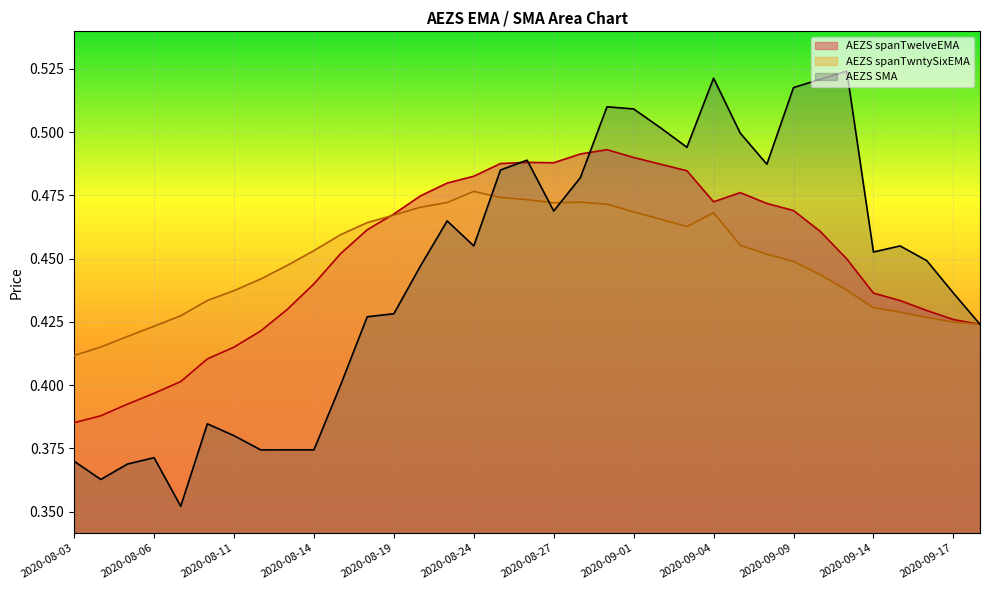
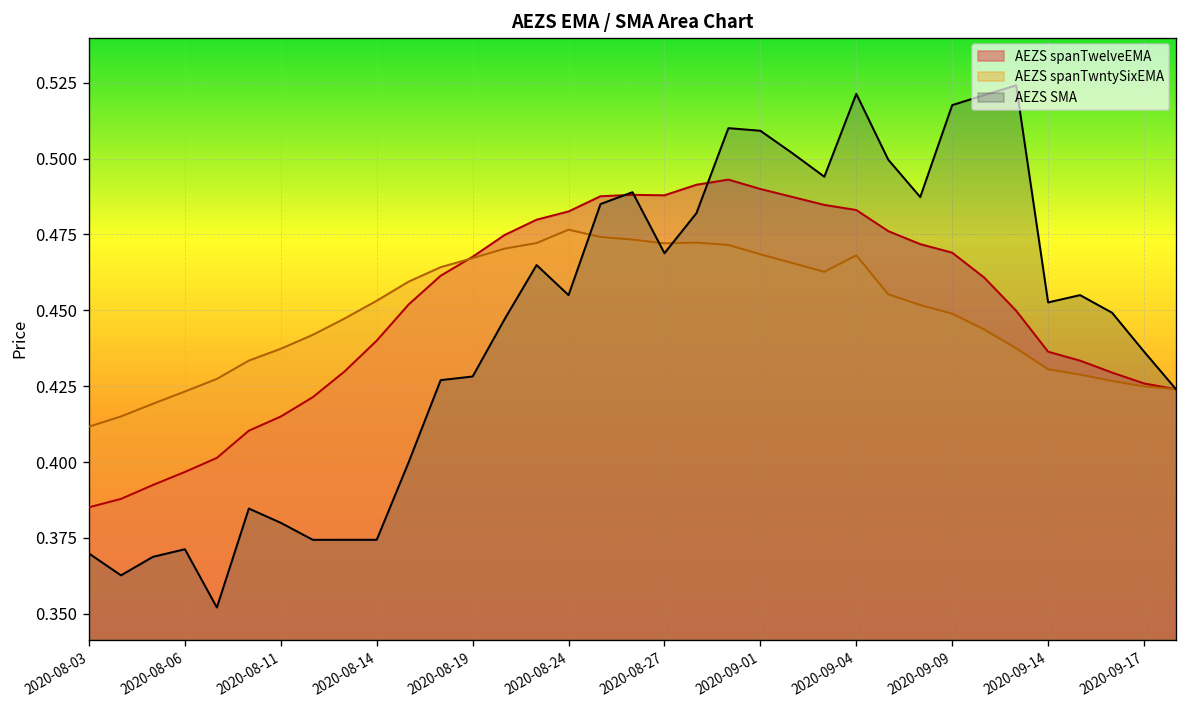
AEZS spanTwelveEMA, 2020-09-04: 0.472 -> 0.483
